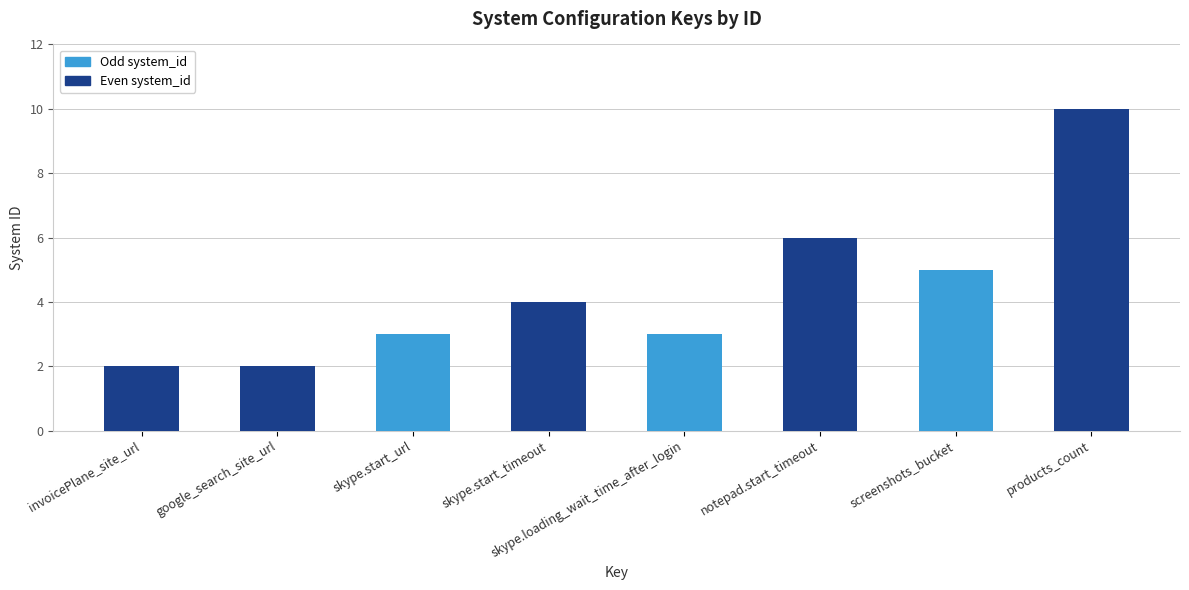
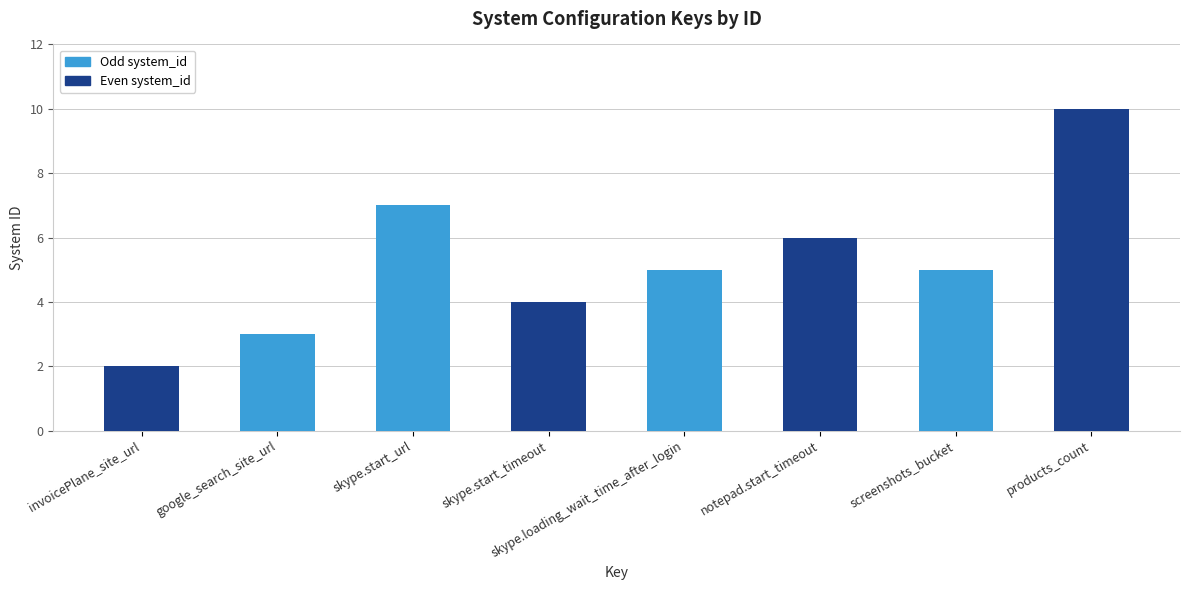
google_search_site_url: 2 -> 3
skype.start_url: 3 -> 7
skype.loading_wait_time_after_login: 3 -> 5
